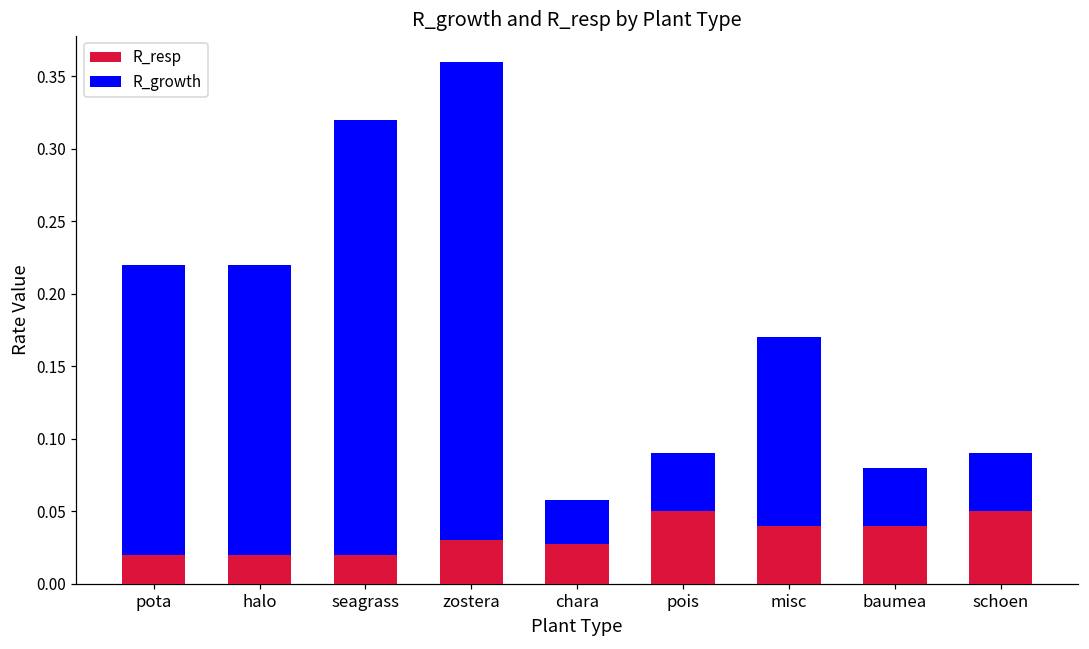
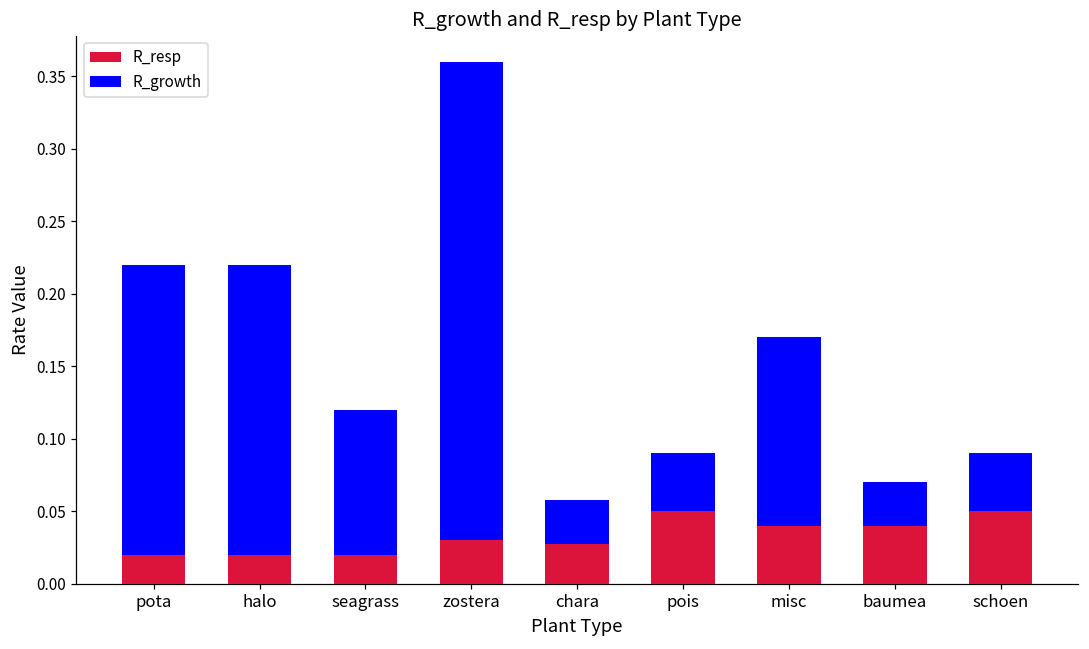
R_growth, seagrass: 0.3 -> 0.1
R_growth, baumea: 0.04 -> 0.03
